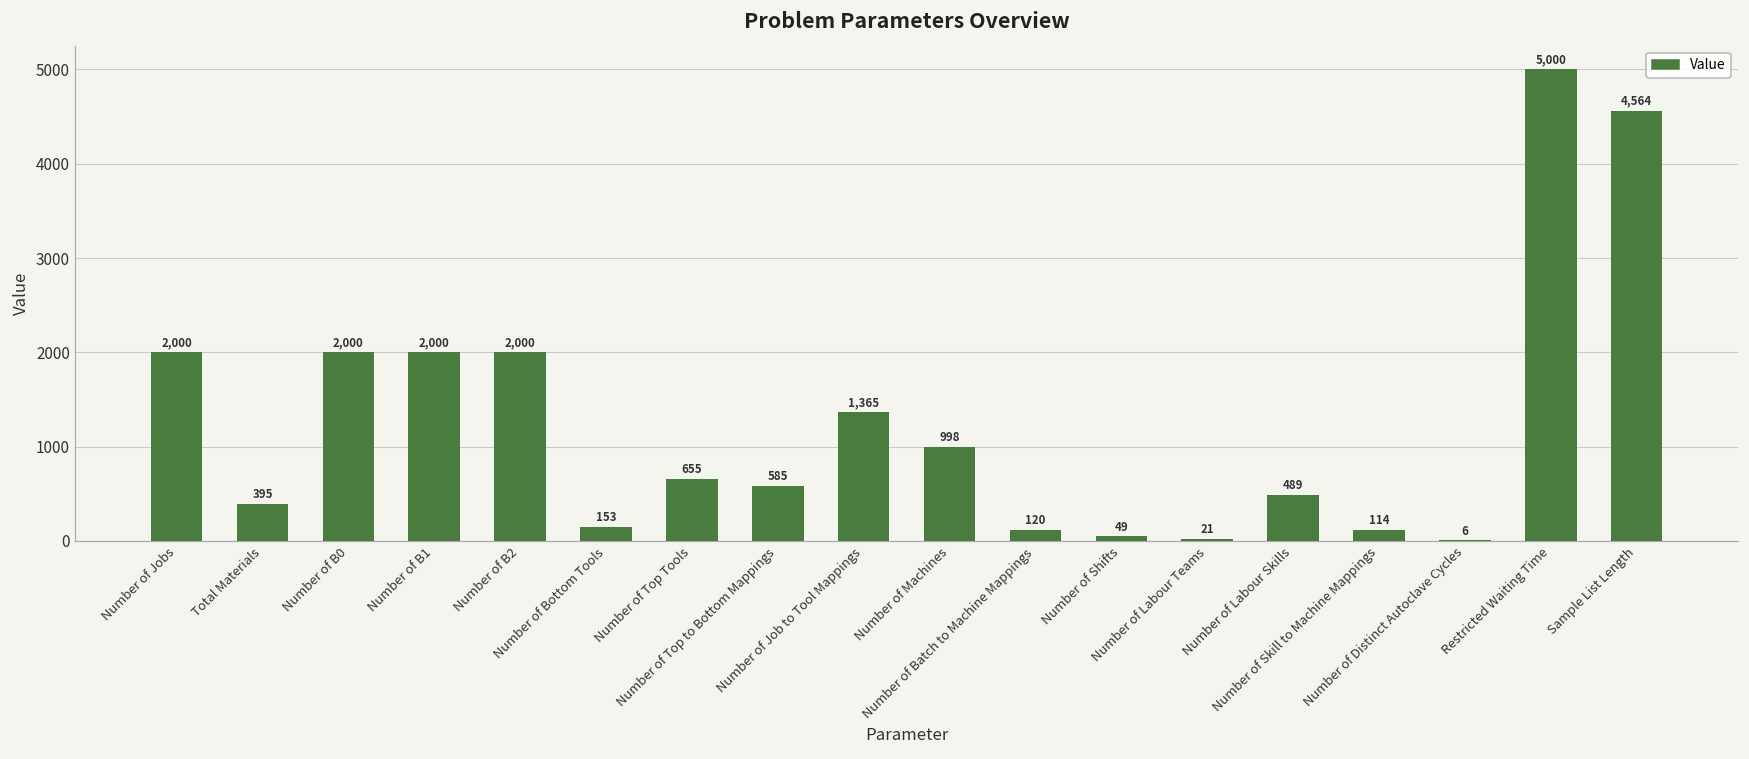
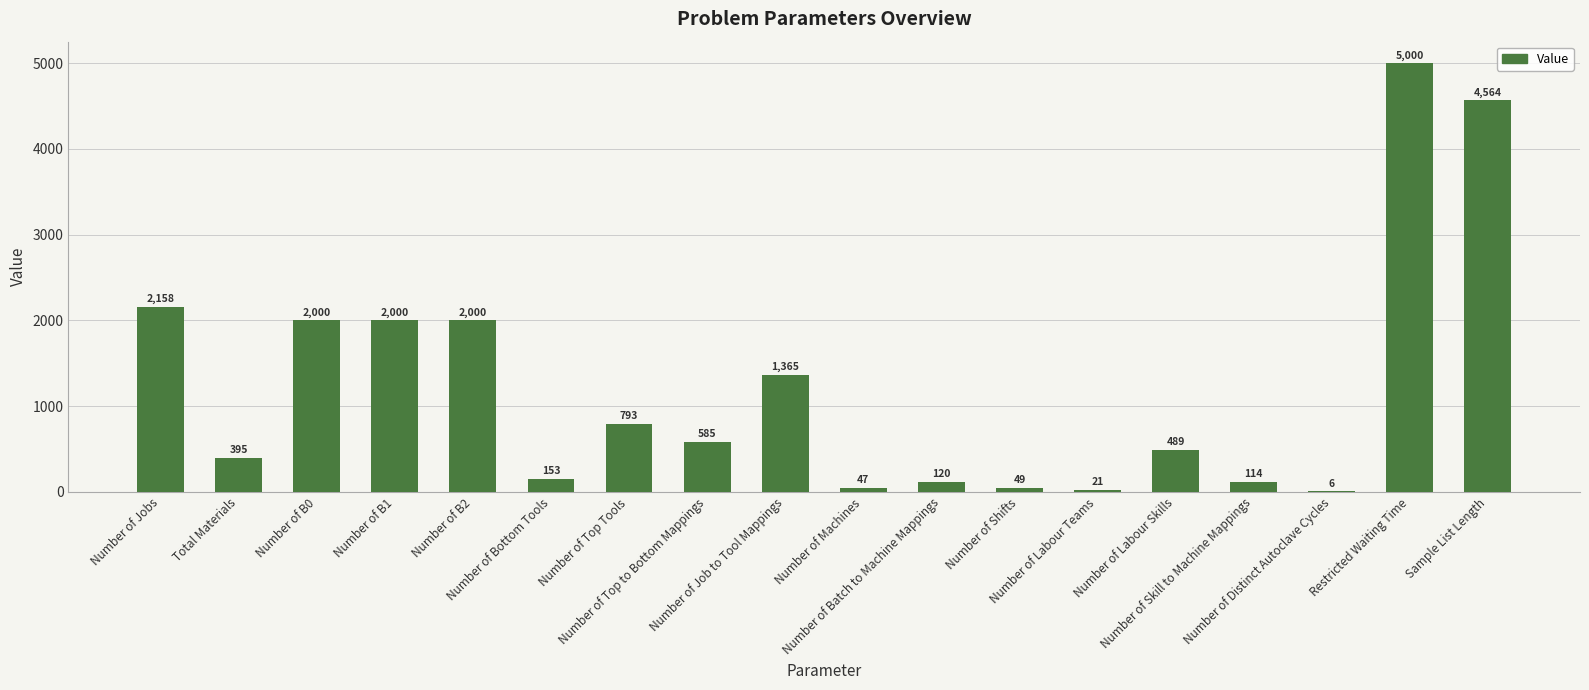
Number of Jobs: 2,000 -> 2,158
Number of Top Tools: 655 -> 793
Number of Machines: 998 -> 47
